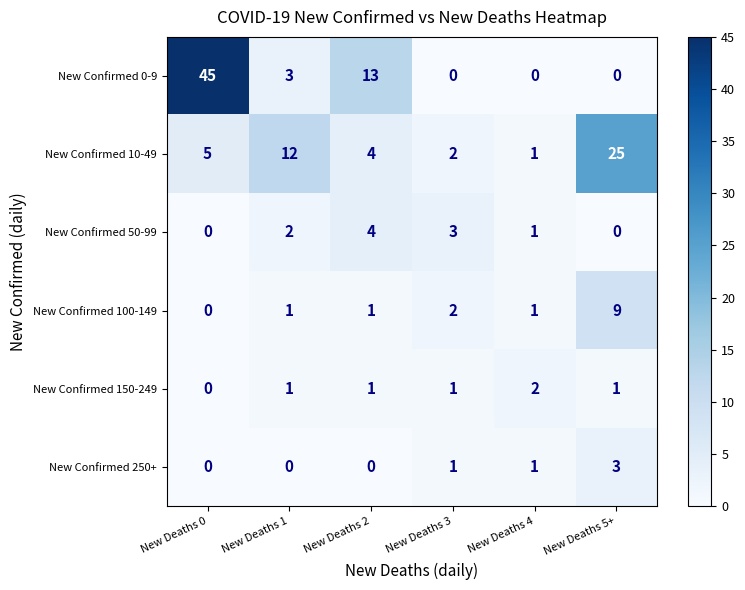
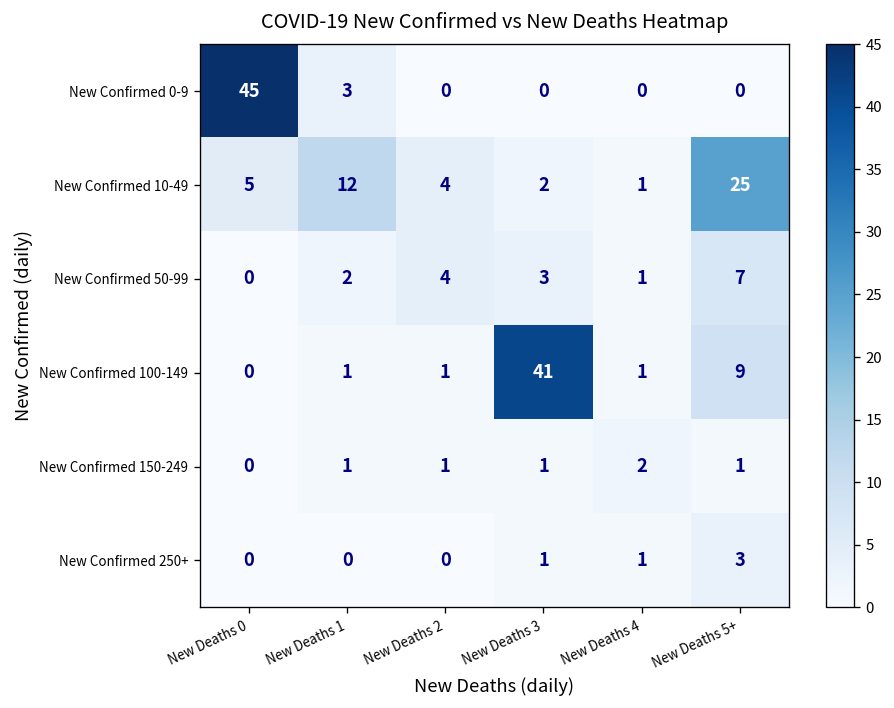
New Confirmed 0-9, New Deaths 2: 13 -> 0
New Confirmed 50-99, New Deaths 5+: 0 -> 7
New Confirmed 100-149, New Deaths 3: 2 -> 41
